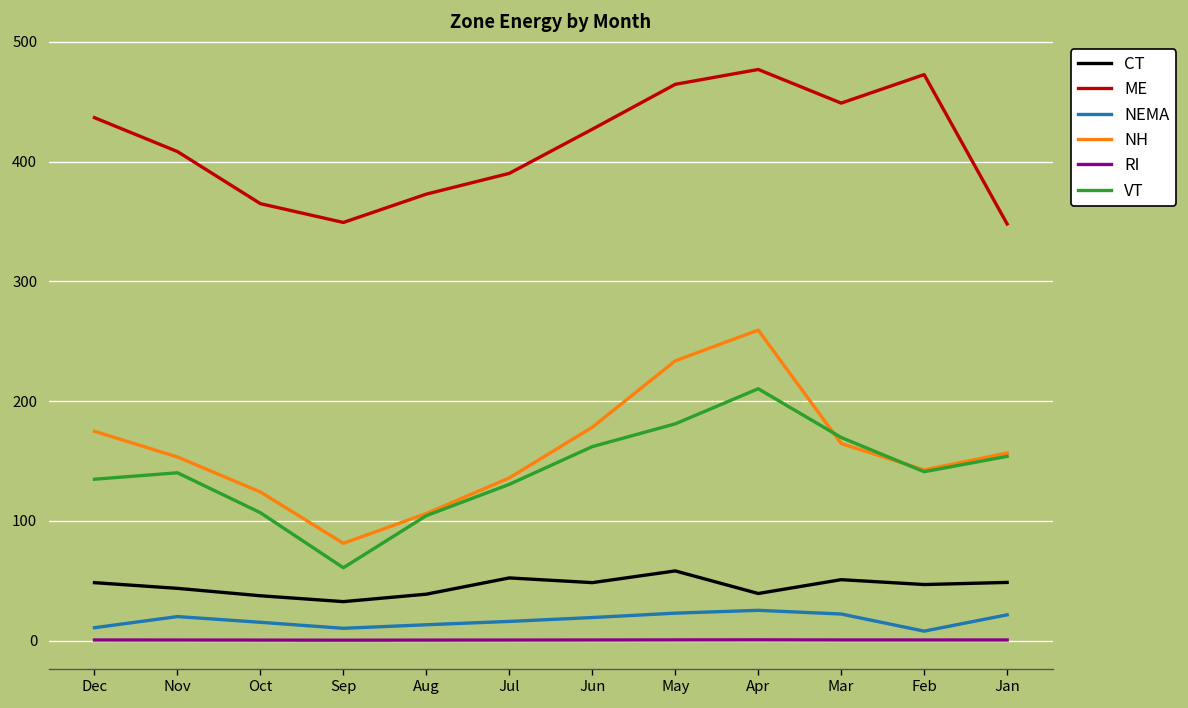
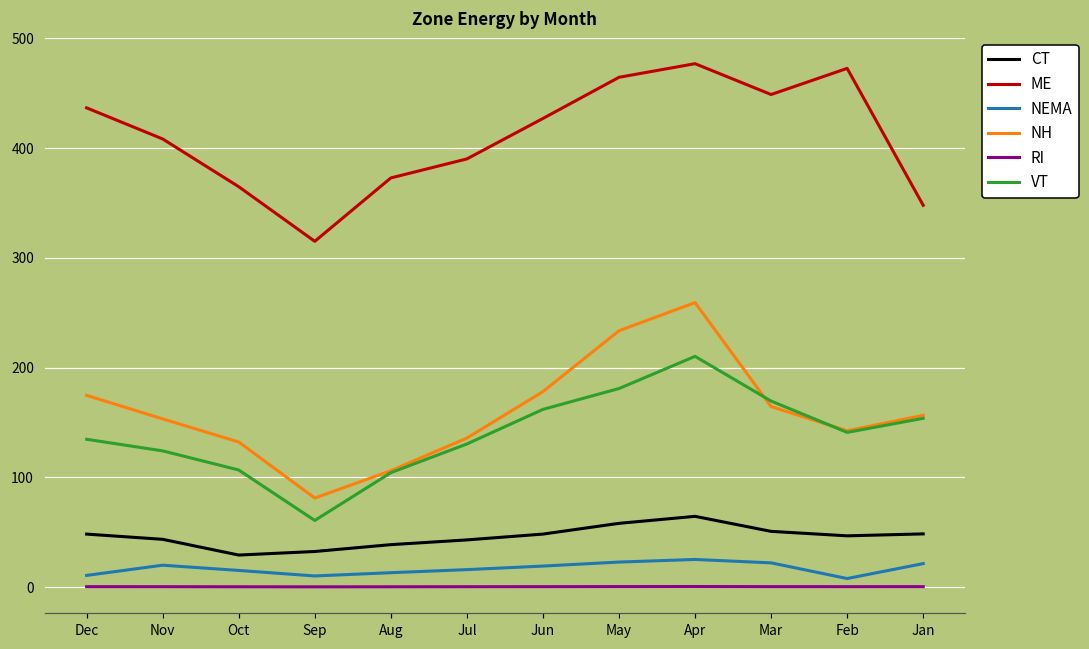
VT, Nov: 140 -> 120
CT, Oct: 40 -> 30
NH, Oct: 120 -> 130
ME, Sep: 350 -> 320
CT, Jul: 50 -> 40
CT, Apr: 40 -> 60
